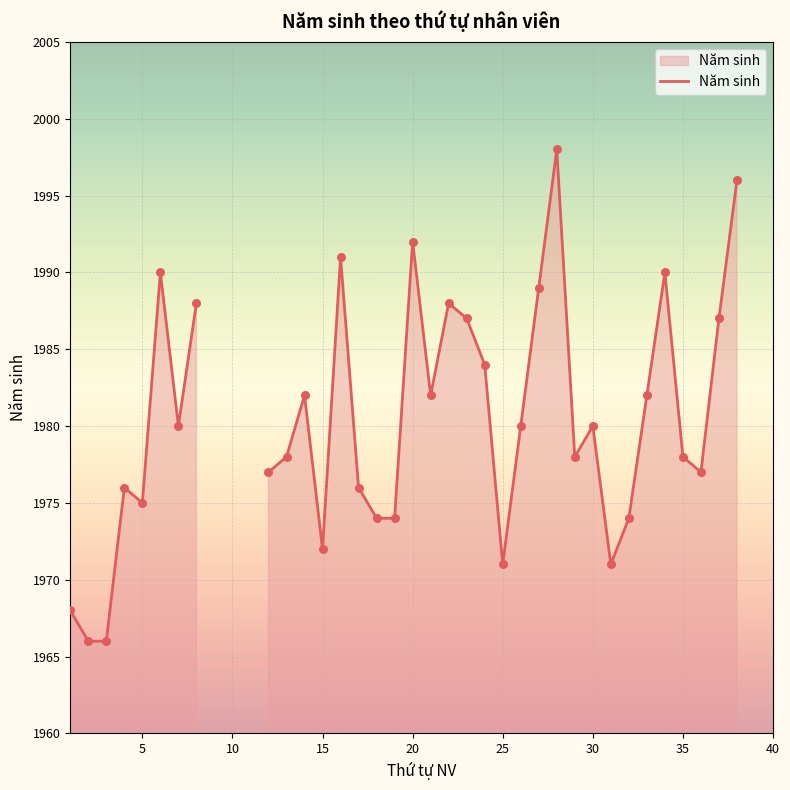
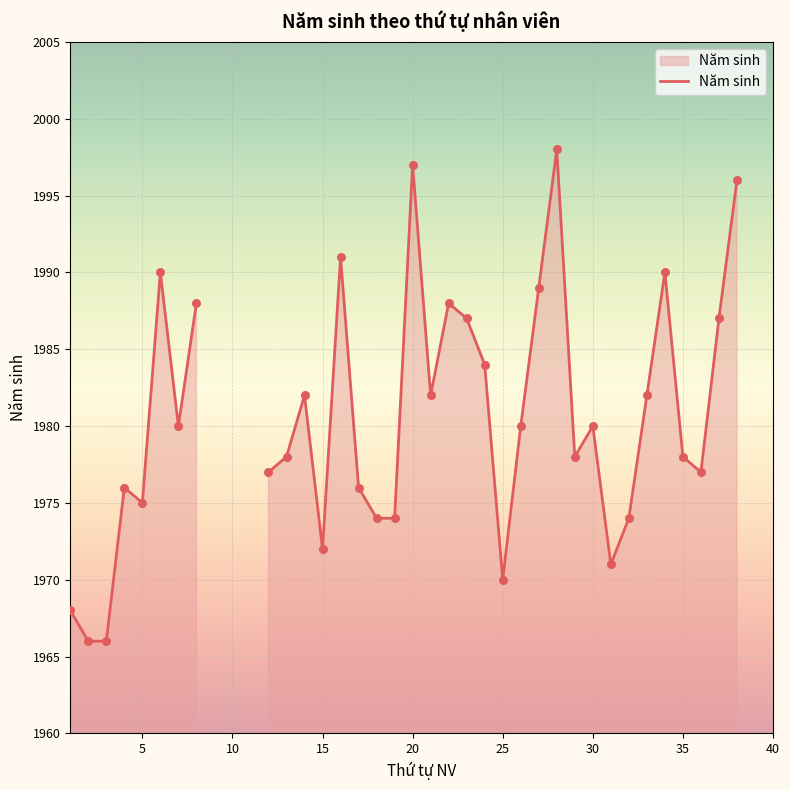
20: 1992 -> 1997
25: 1971 -> 1970
